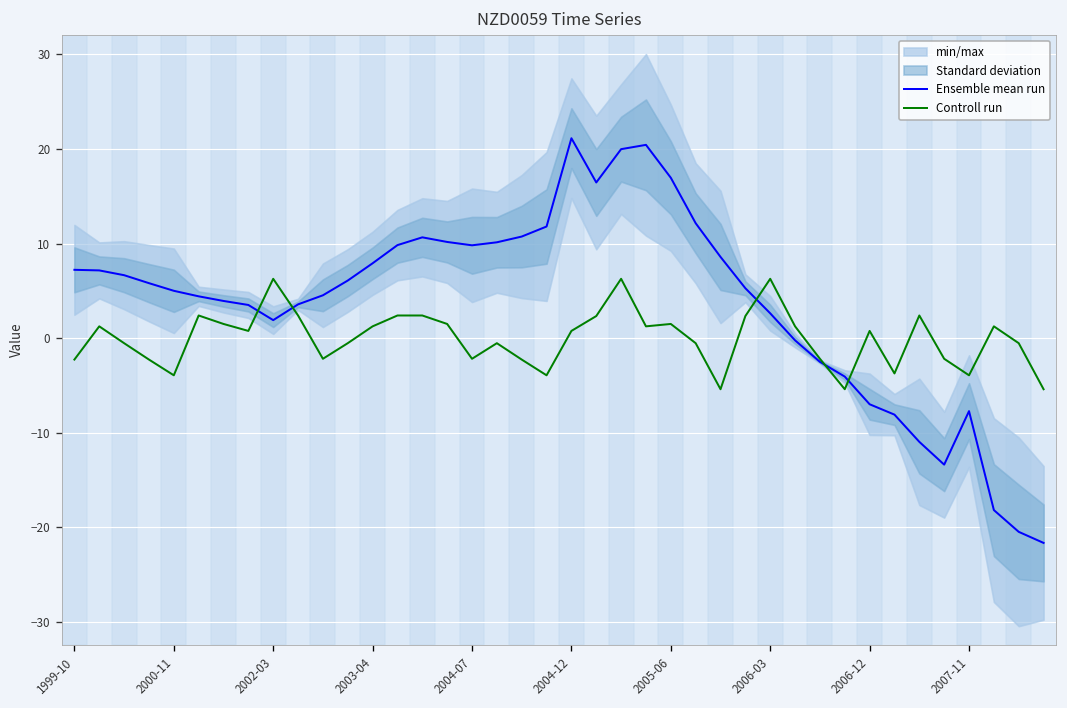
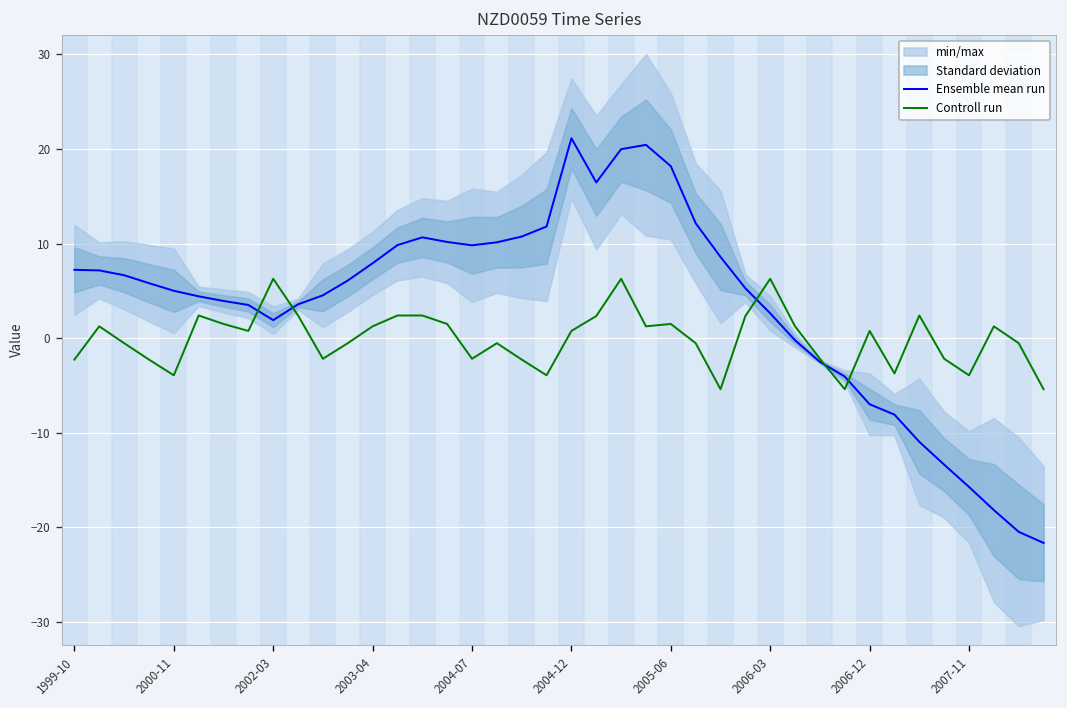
Ensemble mean run, 2005-06: 17 -> 18
Ensemble mean run, 2007-11: -8 -> -16
